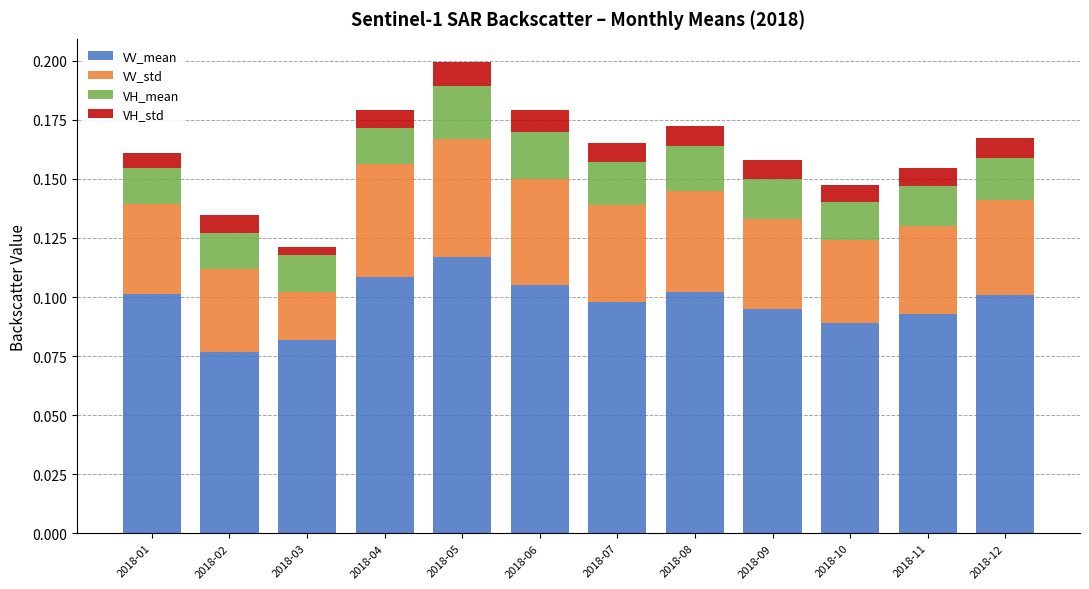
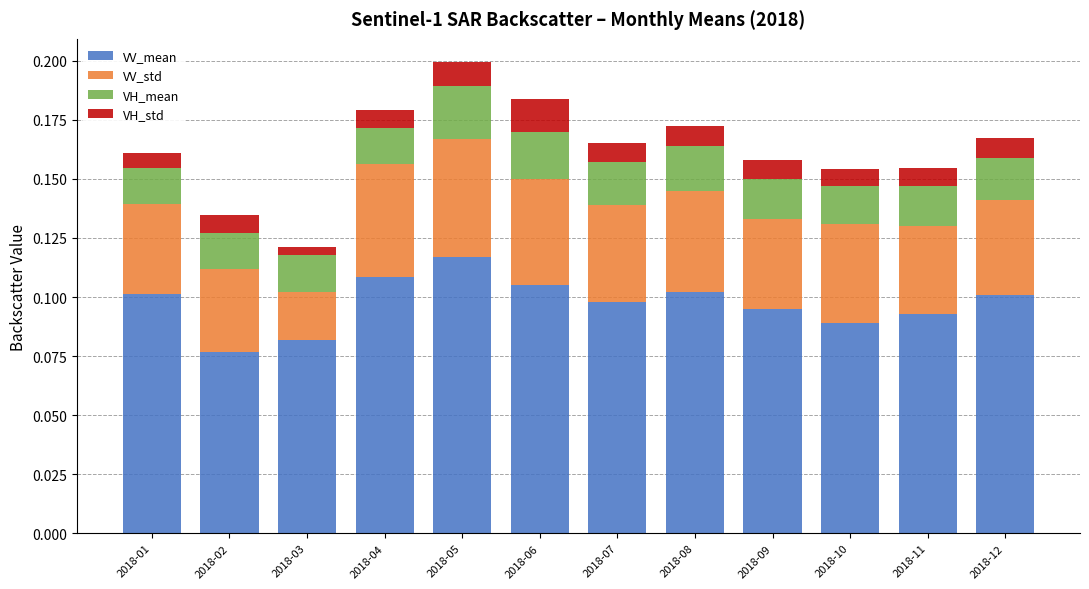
VH_std, 2018-06: 0.009 -> 0.014
VV_std, 2018-10: 0.035 -> 0.042
